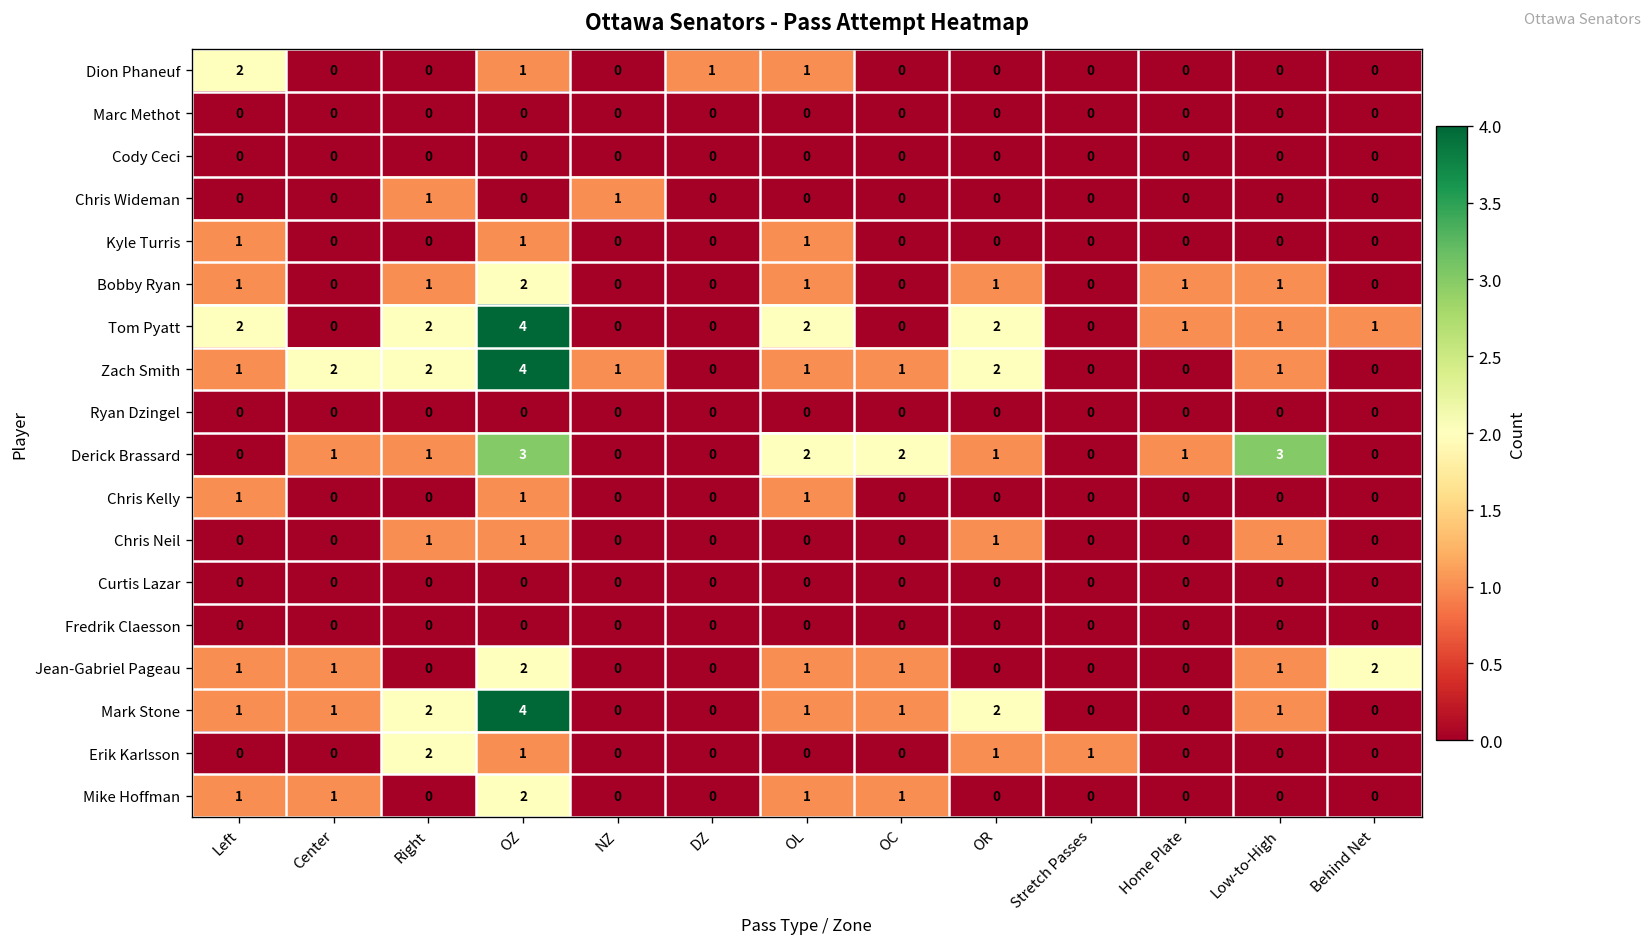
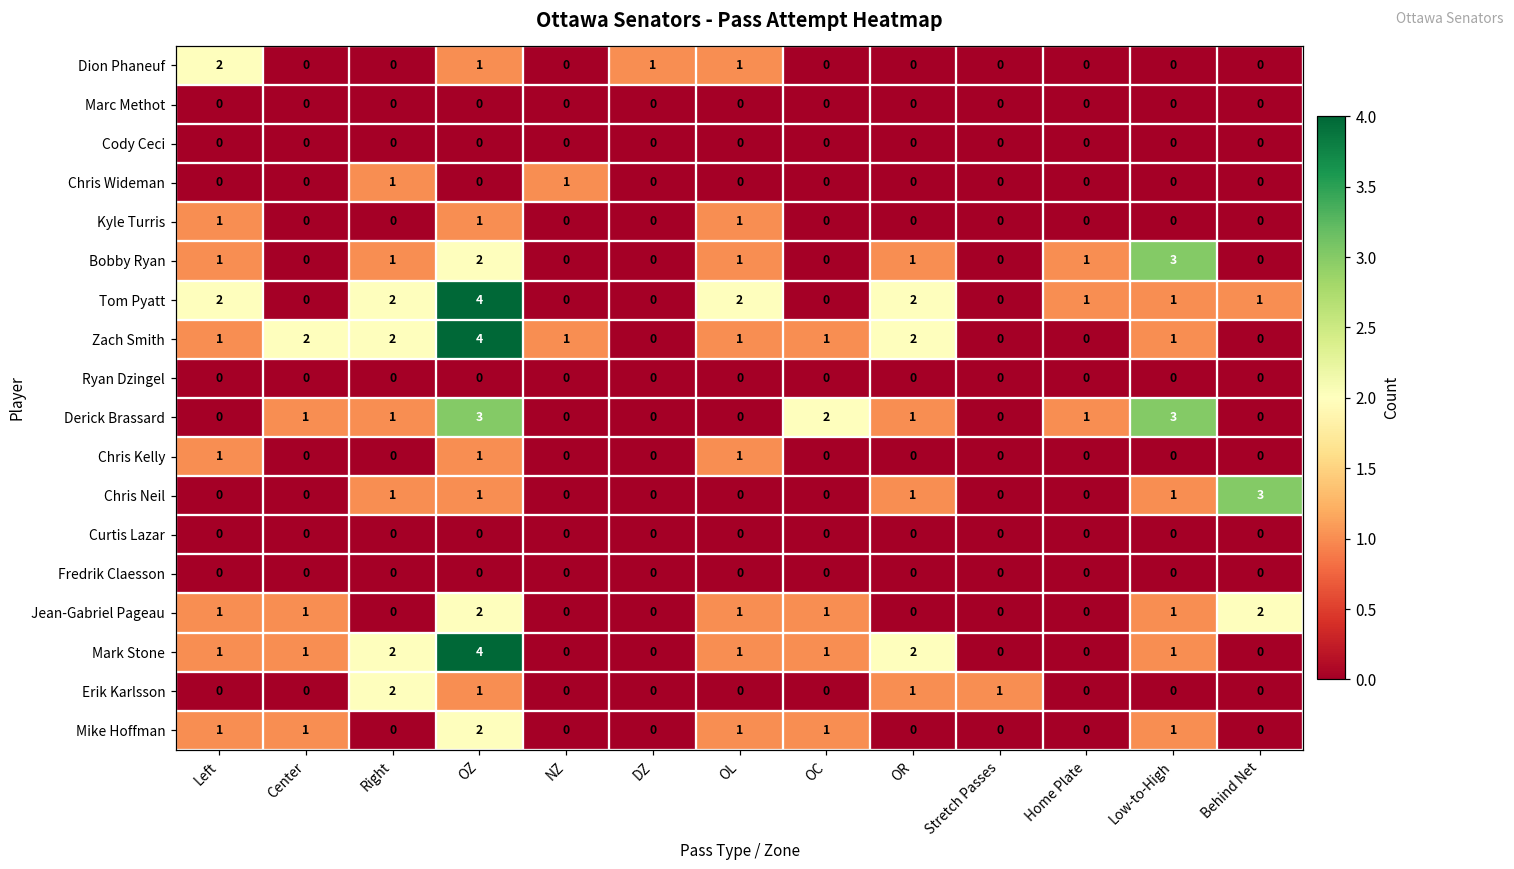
Bobby Ryan, Low-to-High: 1 -> 3
Derick Brassard, OL: 2 -> 0
Chris Neil, Behind Net: 0 -> 3
Mike Hoffman, Low-to-High: 0 -> 1
